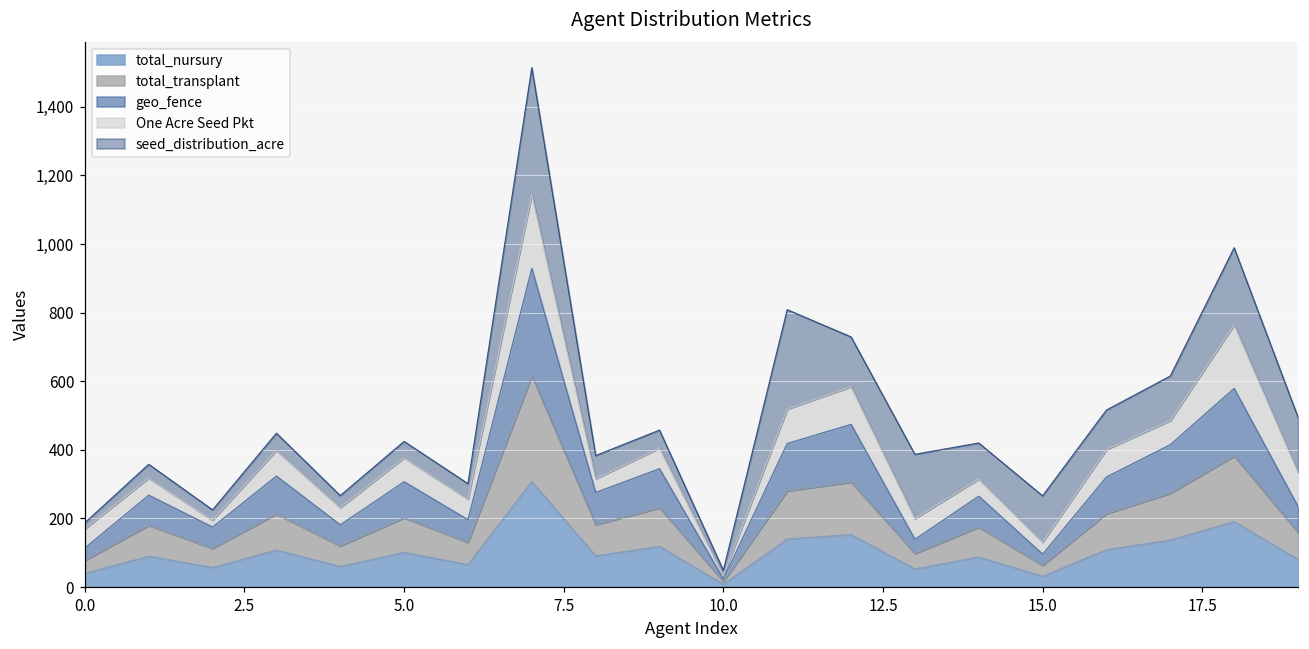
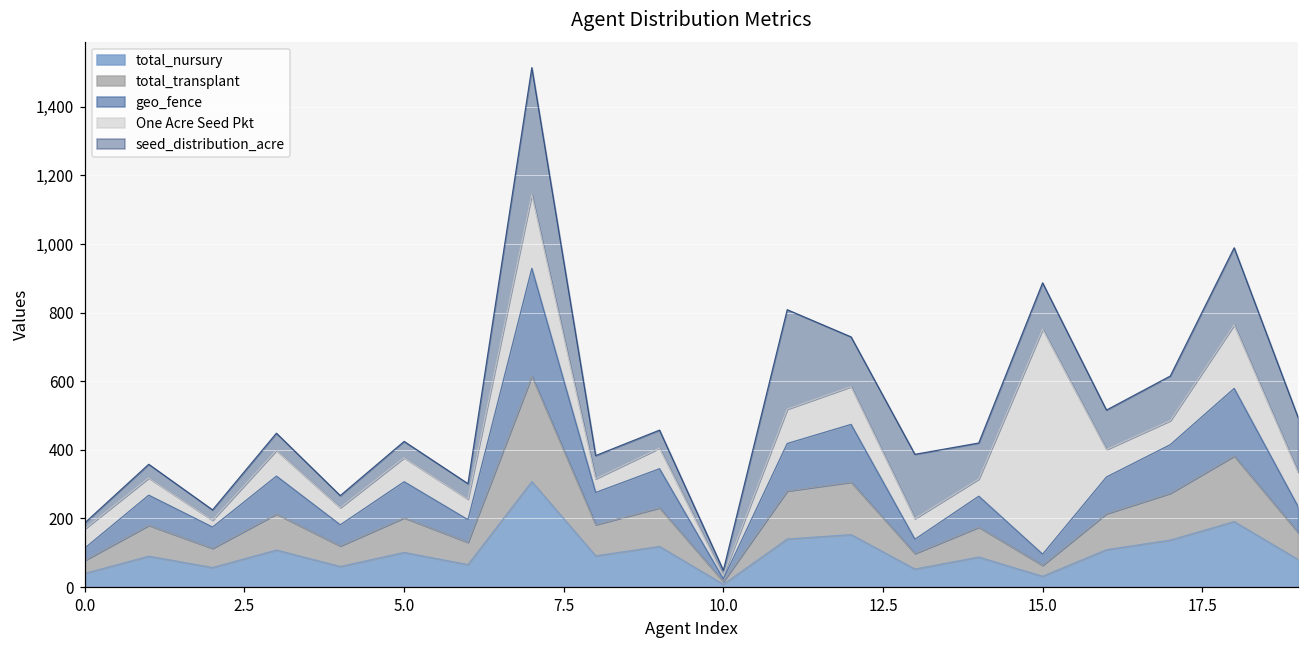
One Acre Seed Pkt, 15.0: 30 -> 660
